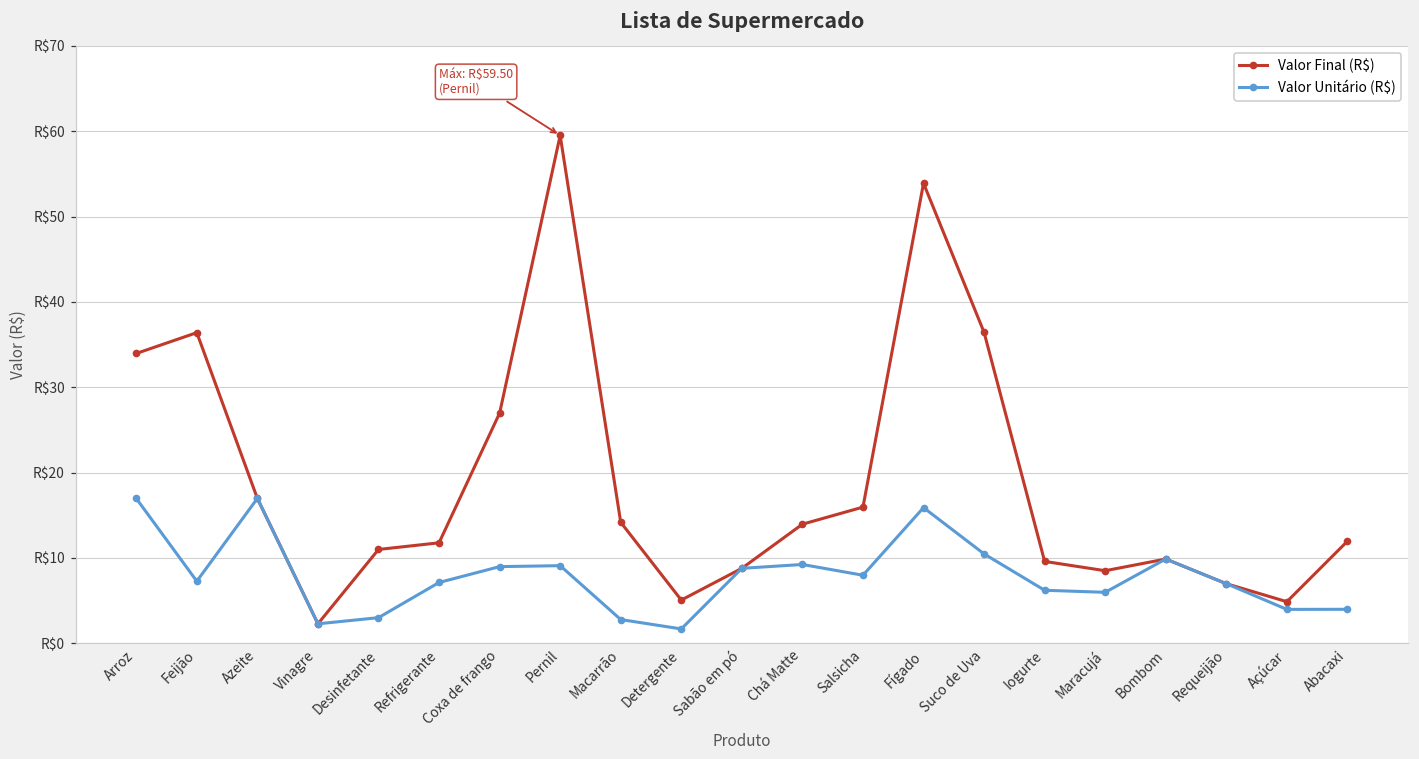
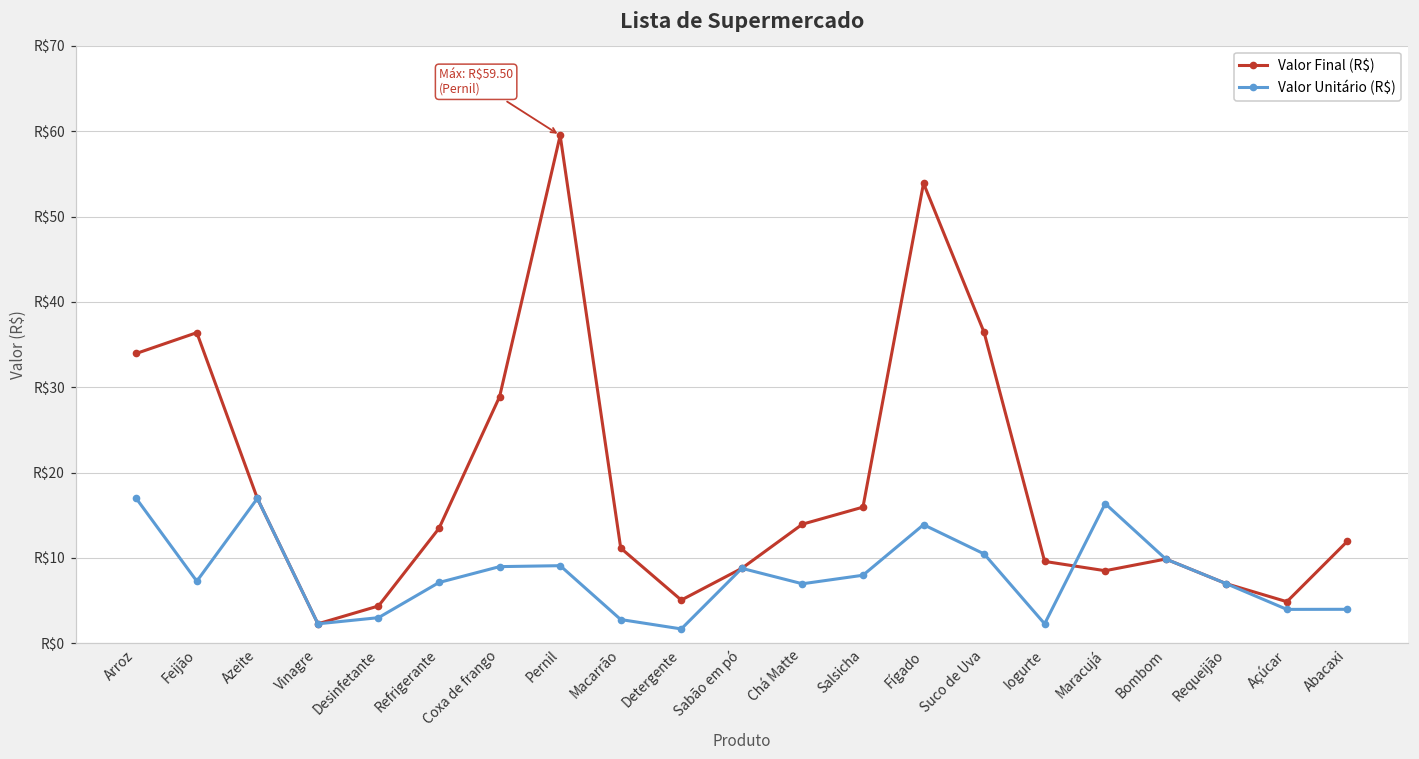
Valor Final (R$), Desinfetante: R$11 -> R$4
Valor Final (R$), Refrigerante: R$12 -> R$13
Valor Final (R$), Coxa de frango: R$27 -> R$29
Valor Final (R$), Macarrão: R$14 -> R$11
Valor Unitário (R$), Chá Matte: R$9 -> R$7
Valor Unitário (R$), Fígado: R$16 -> R$14
Valor Unitário (R$), Iogurte: R$6 -> R$2
Valor Unitário (R$), Maracujá: R$6 -> R$16
